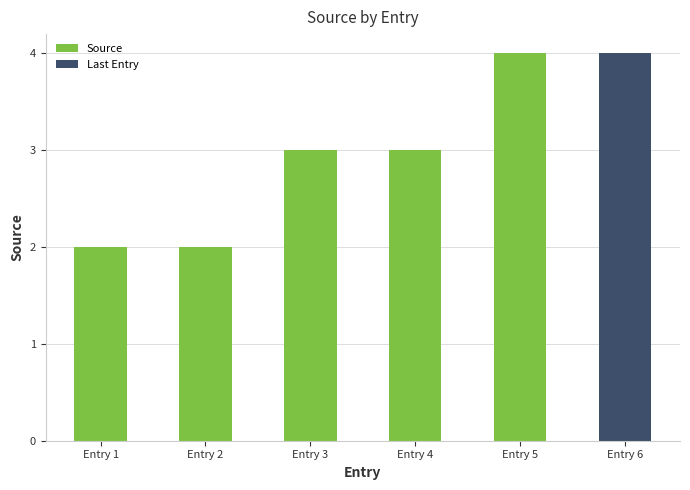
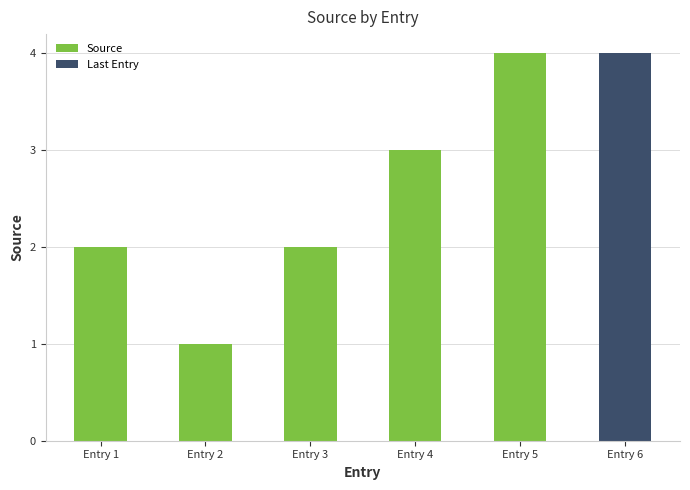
Entry 2: 2 -> 1
Entry 3: 3 -> 2
